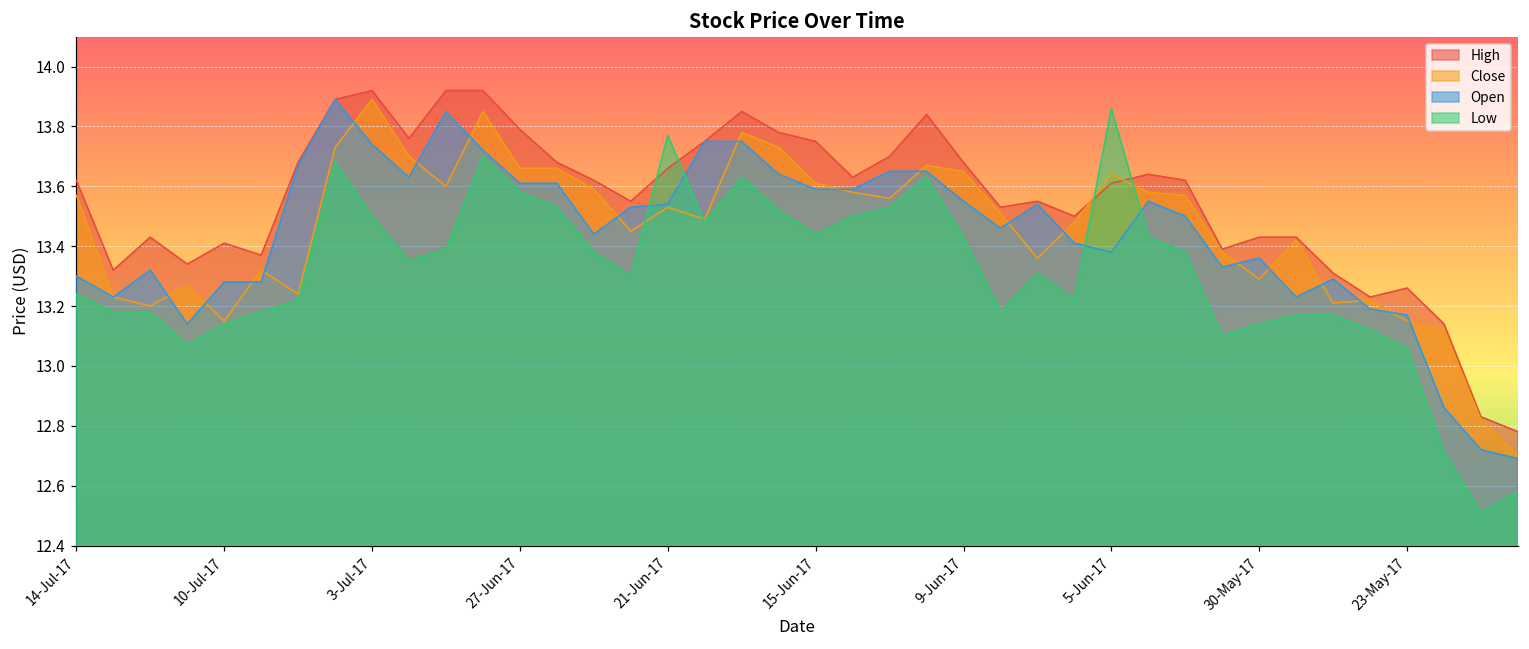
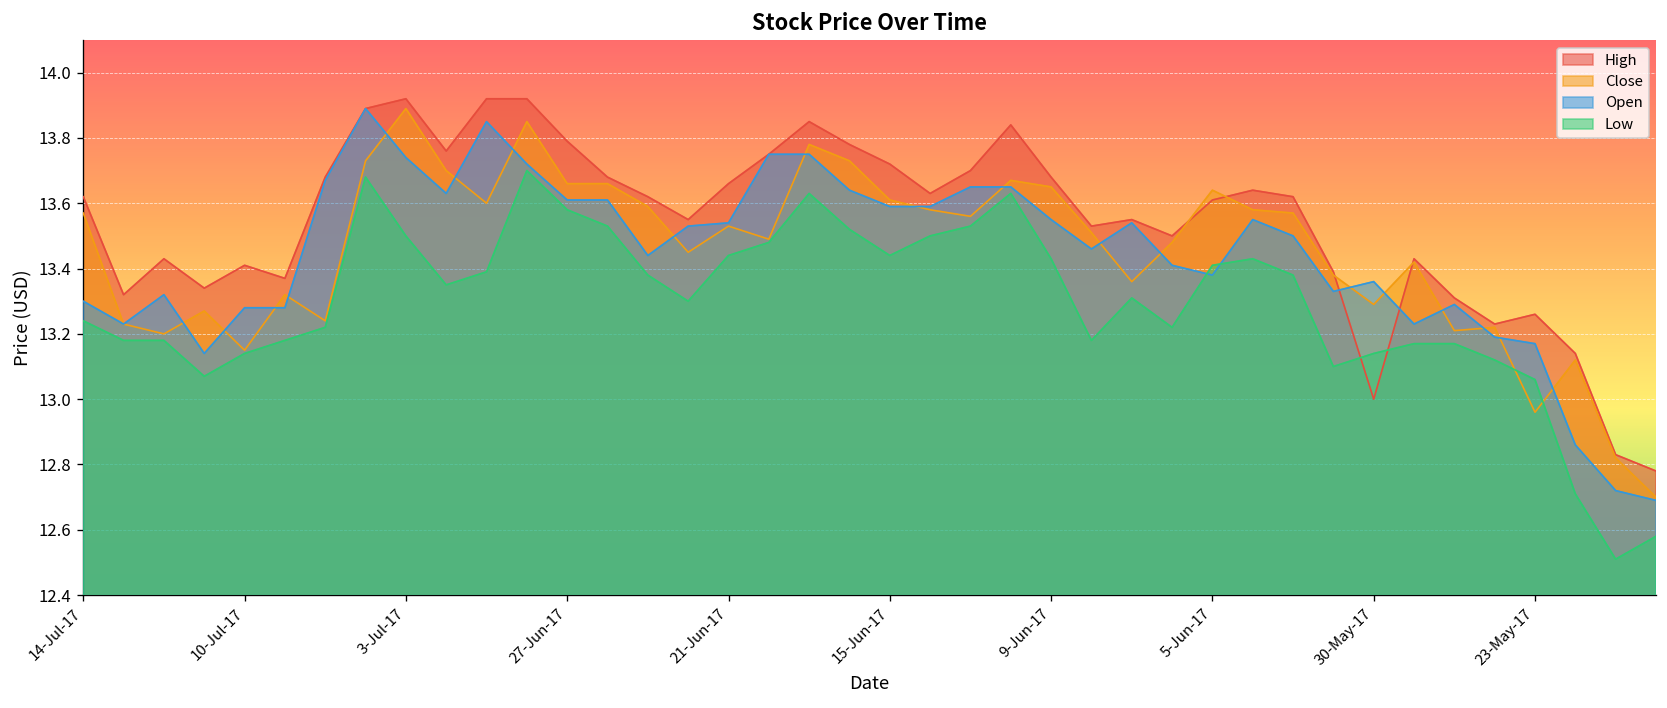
Low, 21-Jun-17: 13.77 -> 13.44
High, 15-Jun-17: 13.75 -> 13.72
Low, 5-Jun-17: 13.86 -> 13.41
High, 30-May-17: 13.43 -> 13.00
Close, 23-May-17: 13.15 -> 12.96
